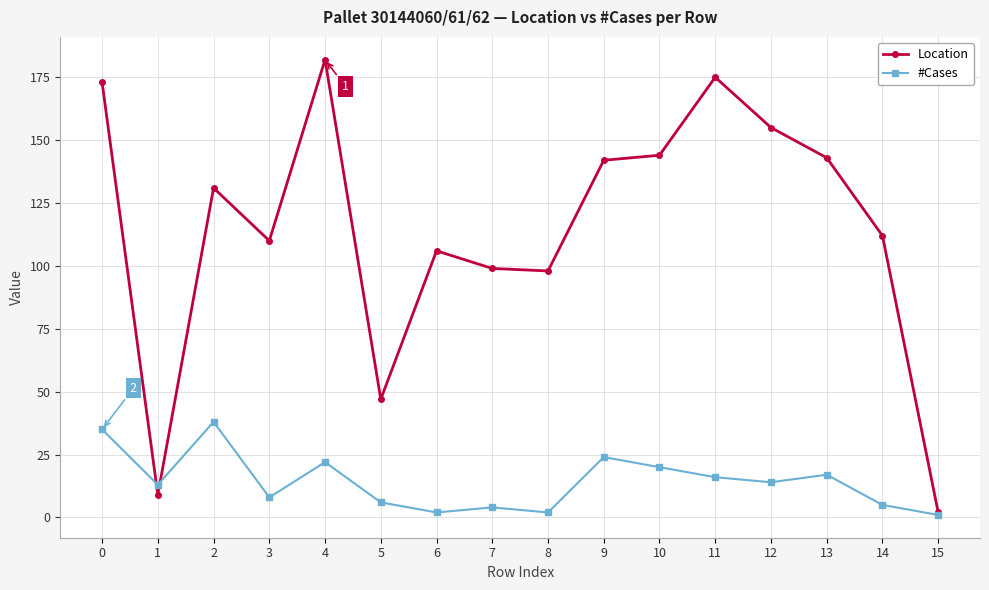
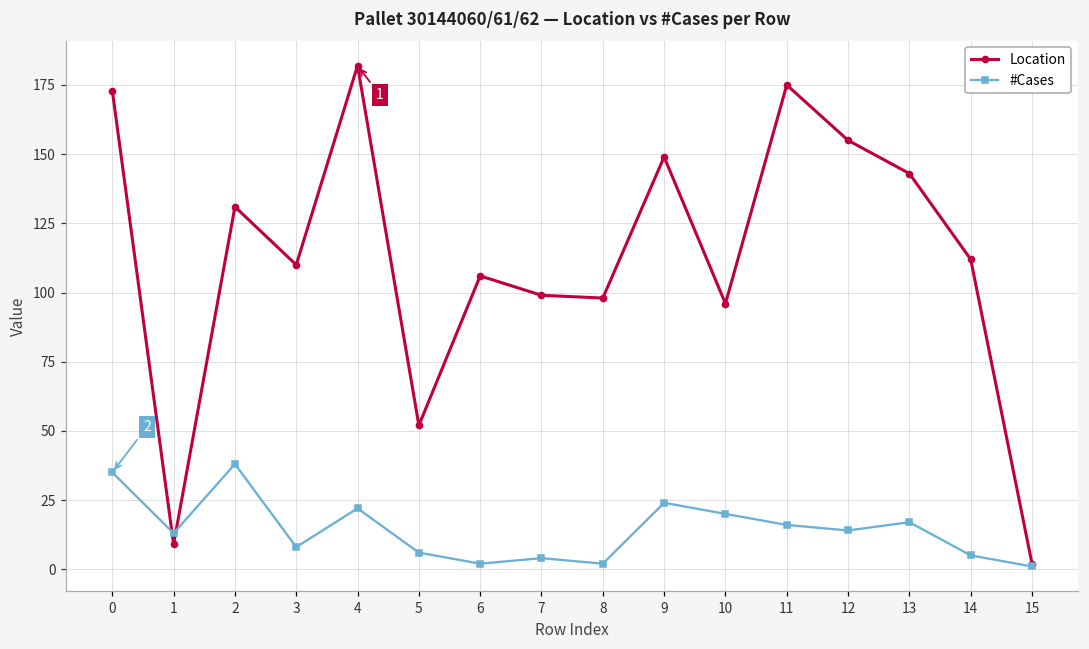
Location, 5: 47 -> 52
Location, 9: 142 -> 149
Location, 10: 144 -> 96
